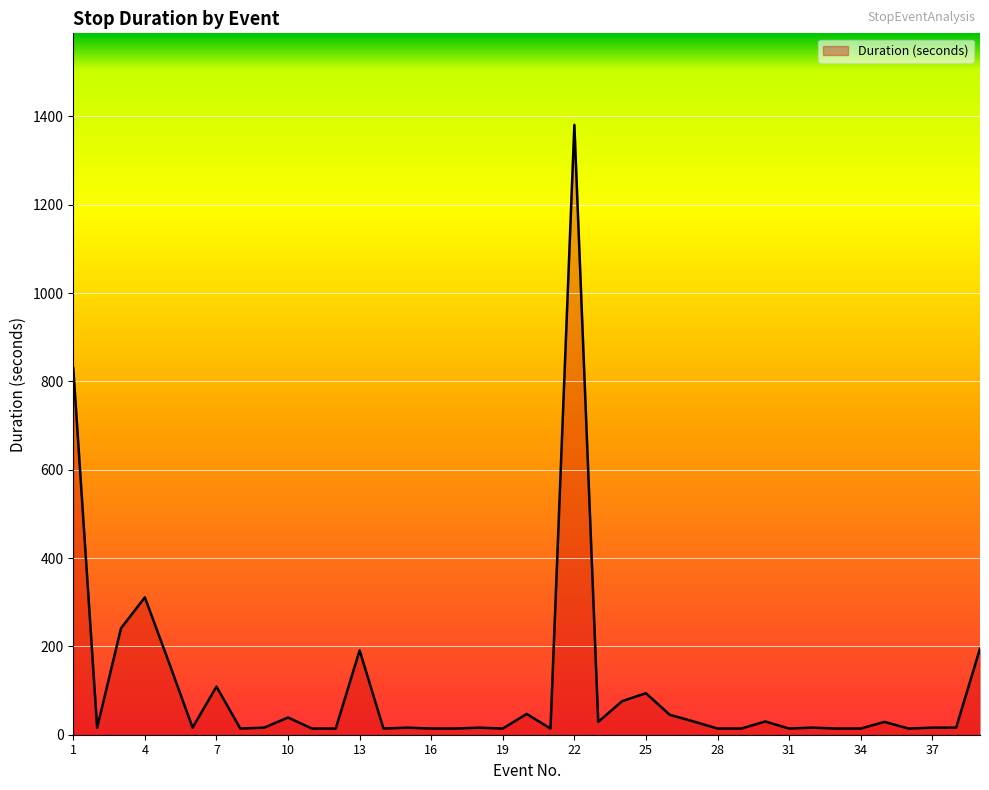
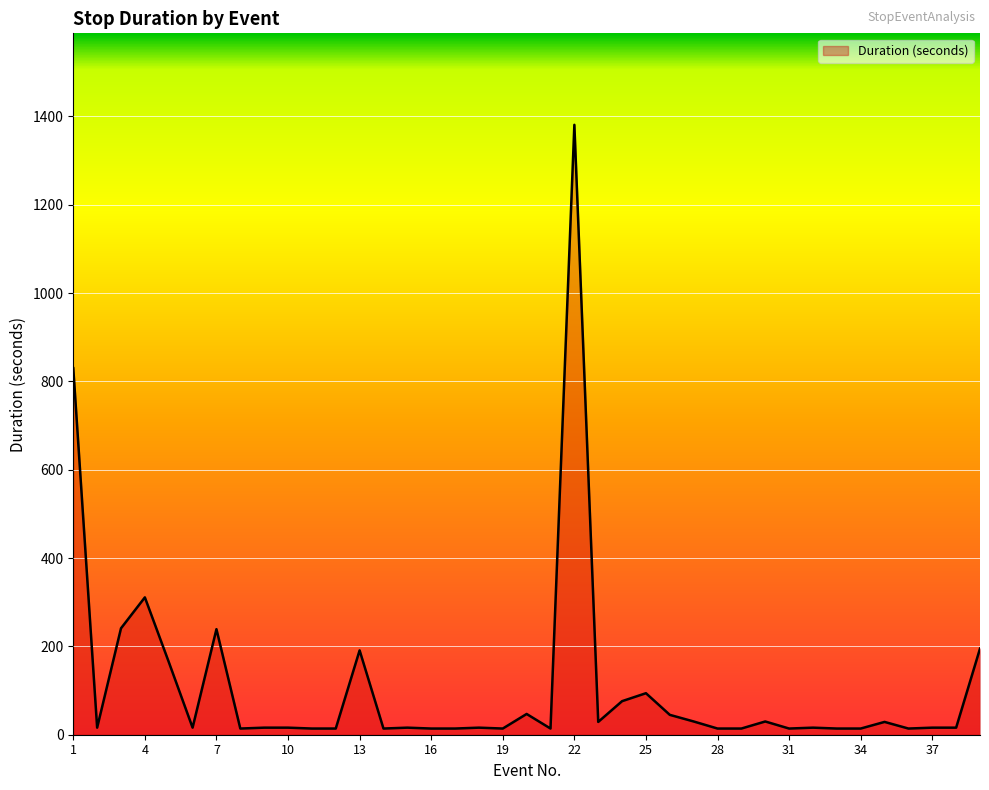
7: 110 -> 240
10: 40 -> 20
